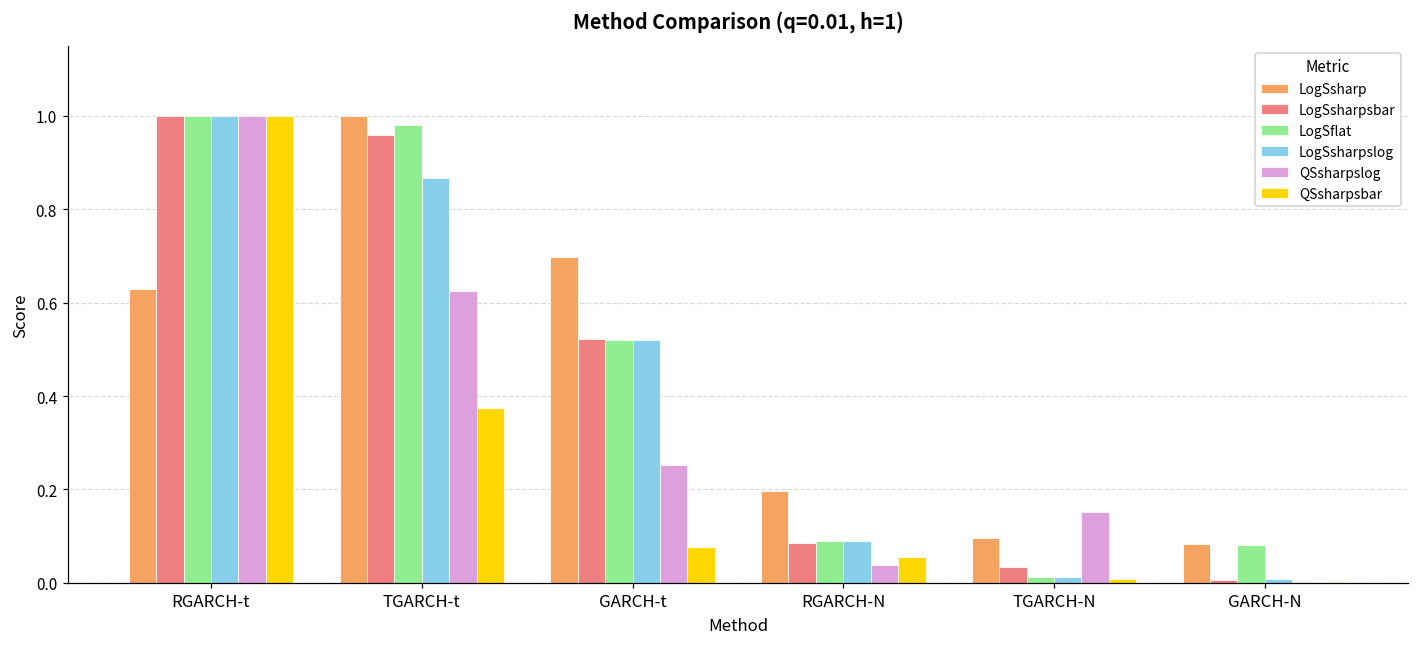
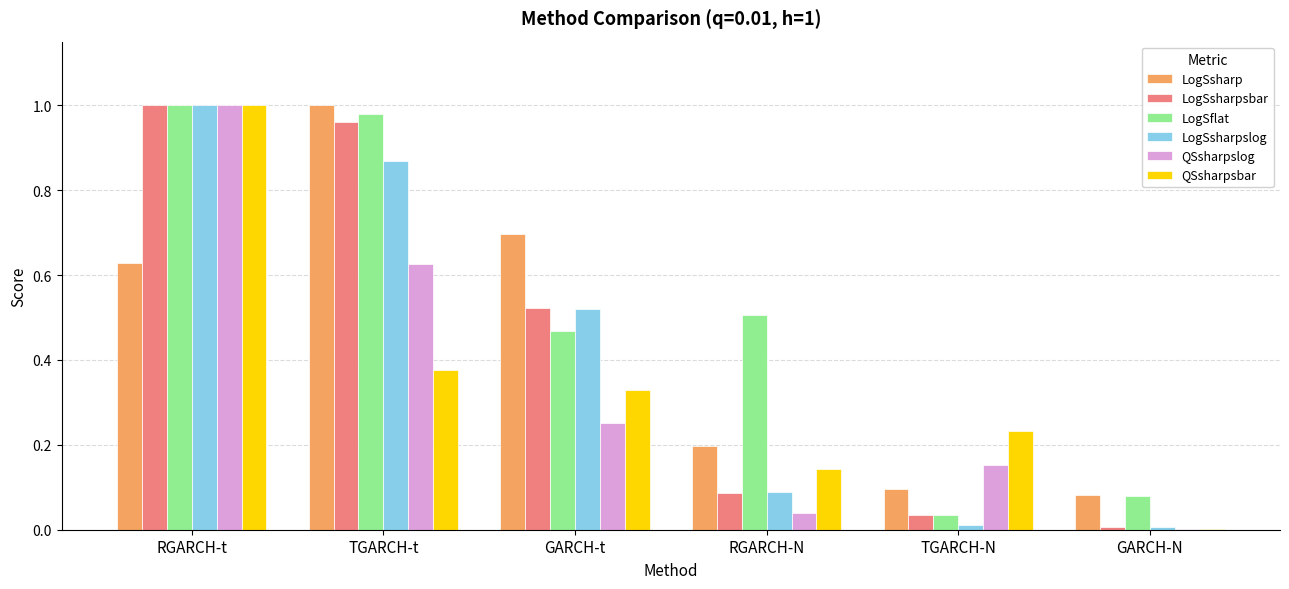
LogSflat, GARCH-t: 0.52 -> 0.47
QSsharpsbar, GARCH-t: 0.08 -> 0.33
LogSflat, RGARCH-N: 0.09 -> 0.51
QSsharpsbar, RGARCH-N: 0.05 -> 0.14
LogSflat, TGARCH-N: 0.01 -> 0.03
QSsharpsbar, TGARCH-N: 0.01 -> 0.23
